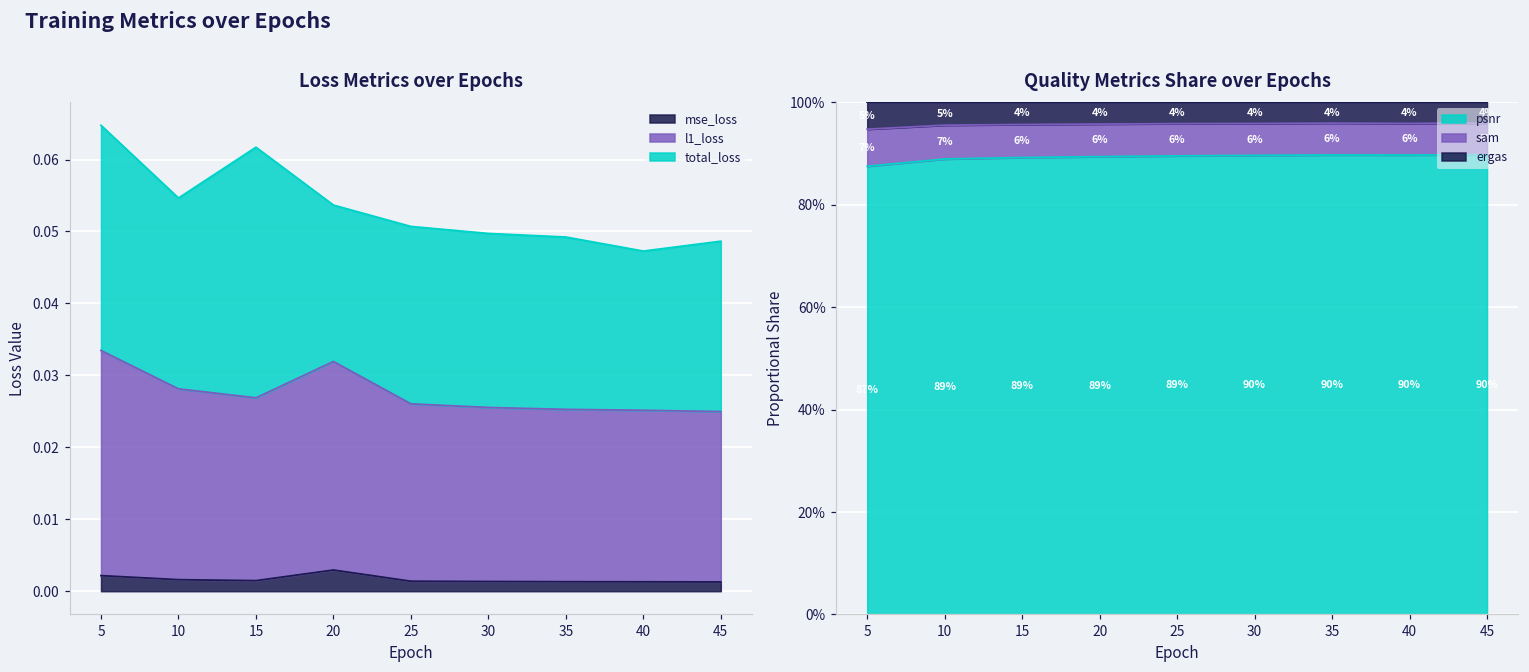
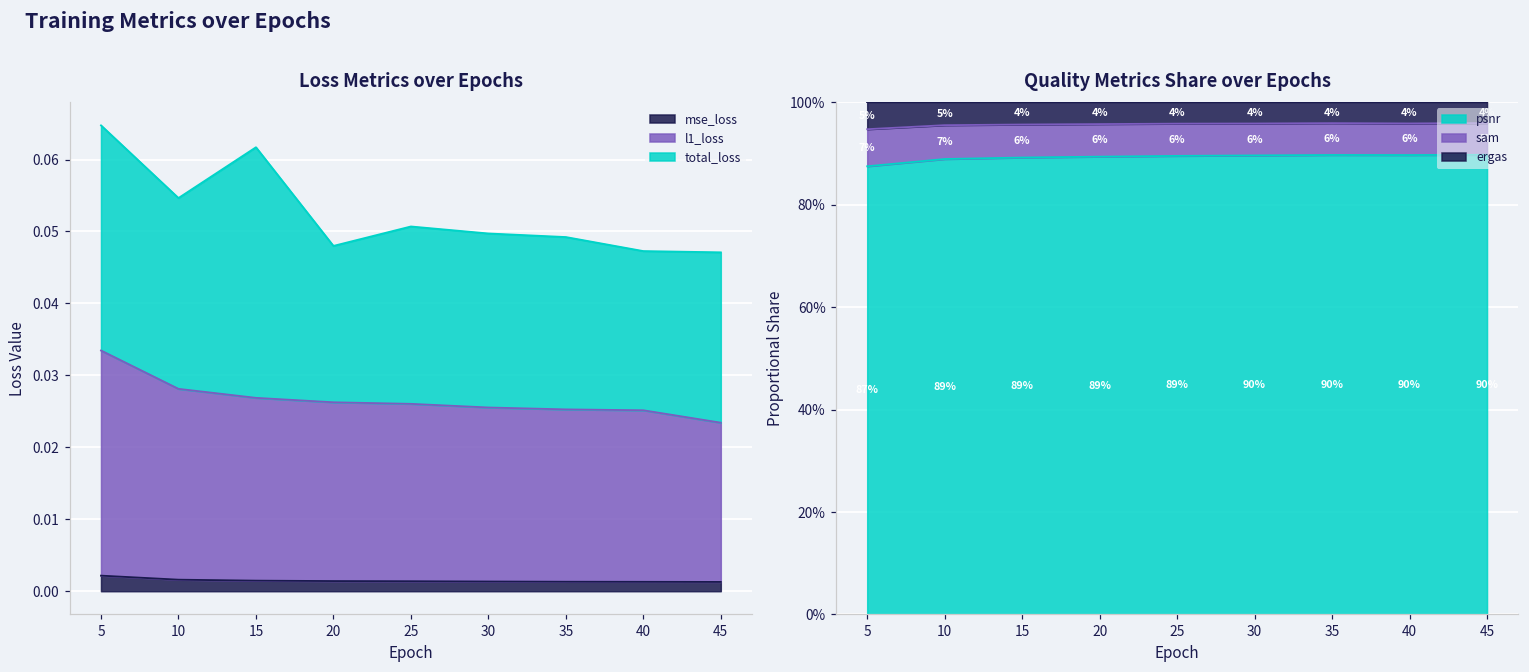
Loss Metrics over Epochs, mse_loss, 20: 0.003 -> 0.001
Loss Metrics over Epochs, l1_loss, 20: 0.029 -> 0.025
Loss Metrics over Epochs, l1_loss, 45: 0.024 -> 0.022
